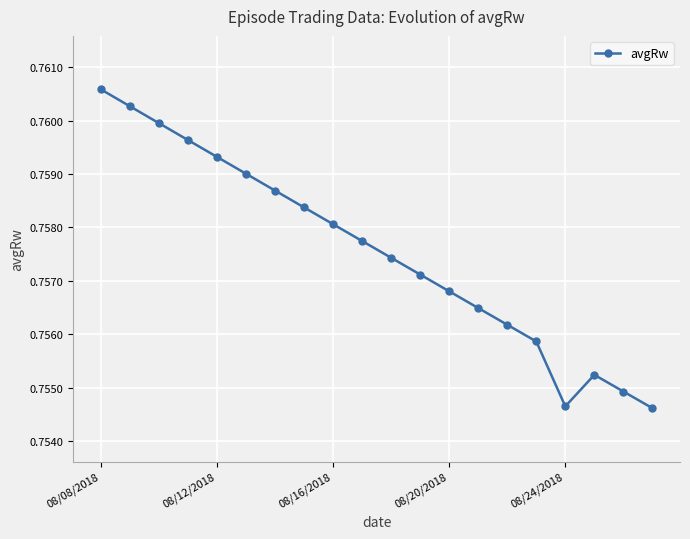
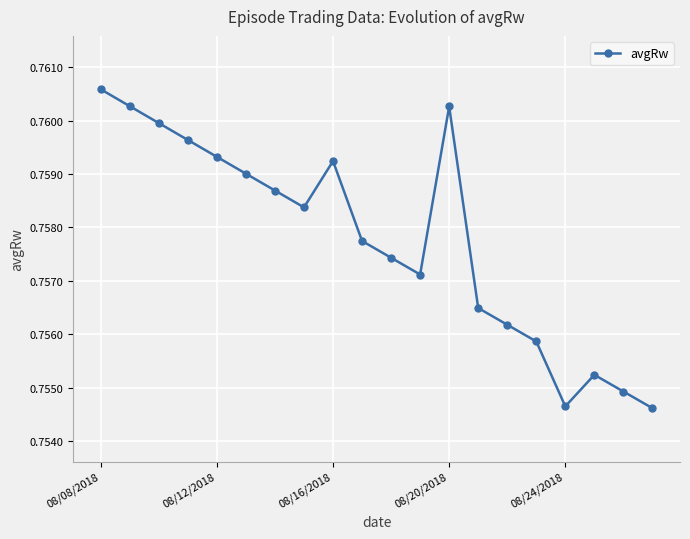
08/16/2018: 0.7581 -> 0.7592
08/20/2018: 0.7568 -> 0.7603
